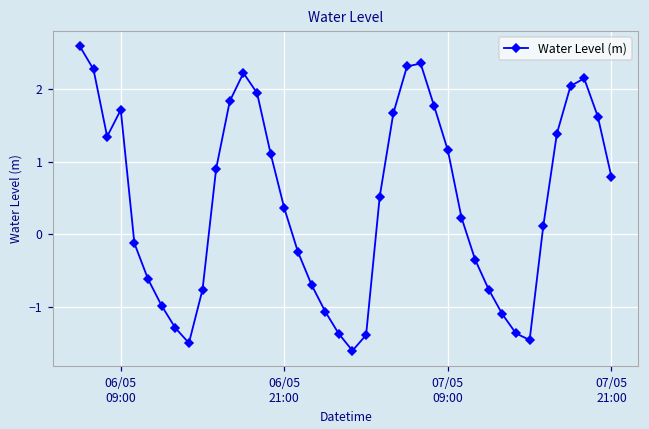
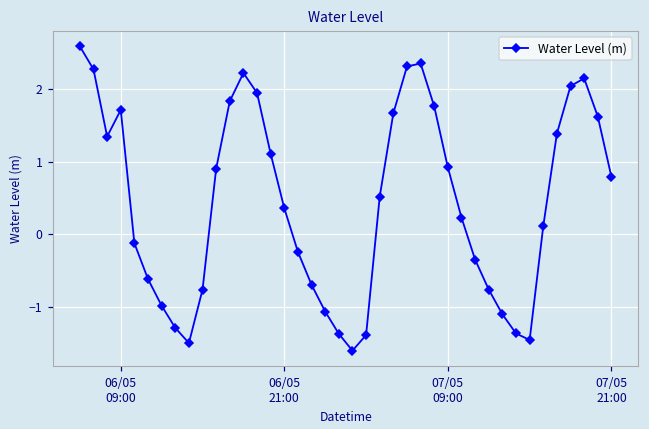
07/05 09:00: 1.2 -> 0.9
